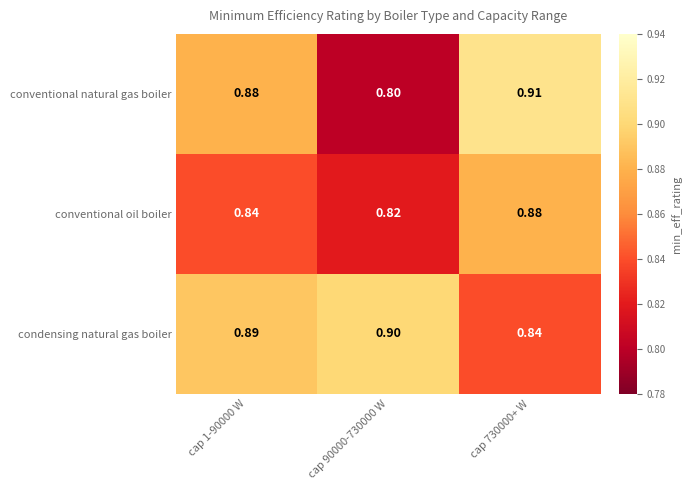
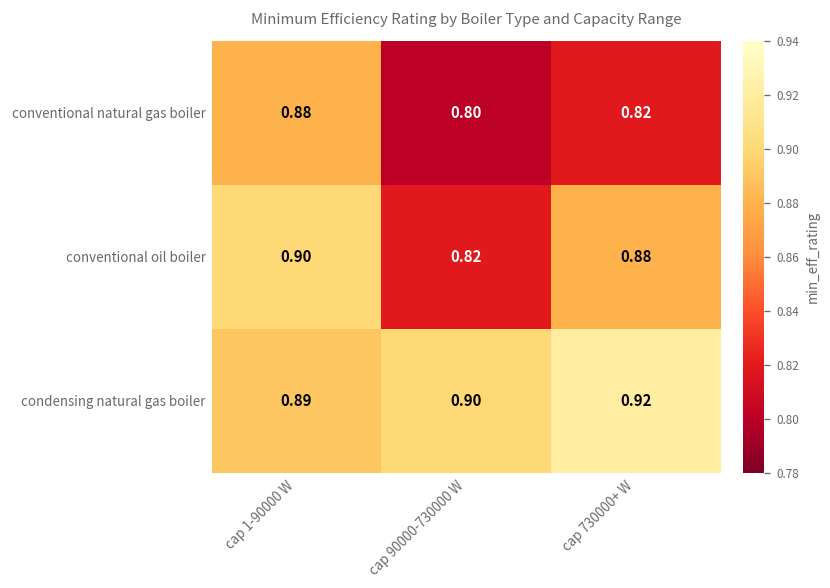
conventional natural gas boiler, cap 730000+ W: 0.91 -> 0.82
conventional oil boiler, cap 1-90000 W: 0.84 -> 0.90
condensing natural gas boiler, cap 730000+ W: 0.84 -> 0.92
